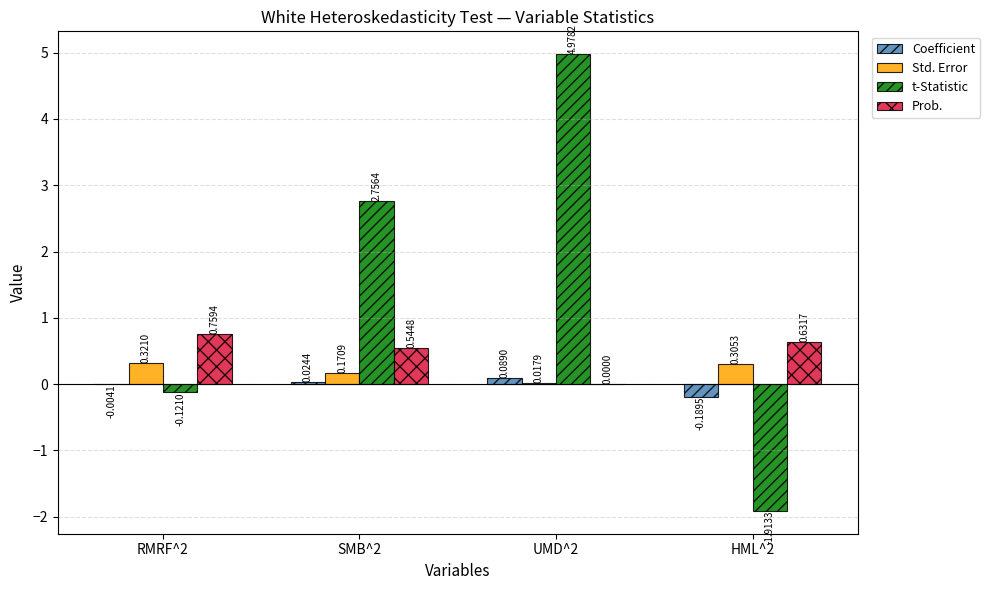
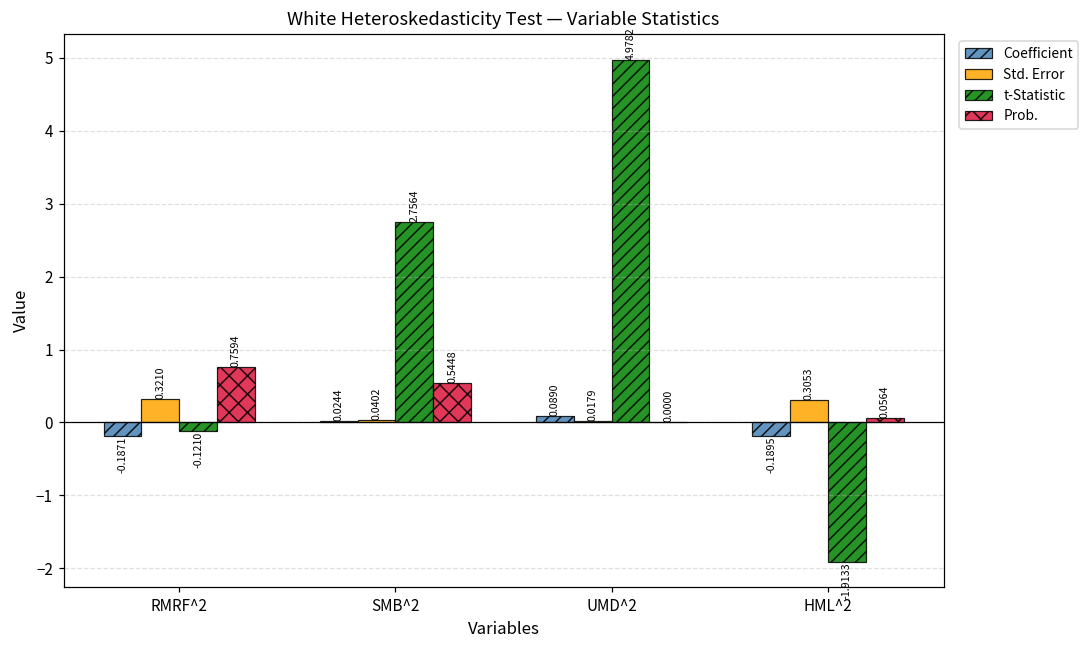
Coefficient, RMRF^2: -0.0041 -> -0.1871
Std. Error, SMB^2: 0.1709 -> 0.0402
Prob., HML^2: 0.6317 -> 0.0564
